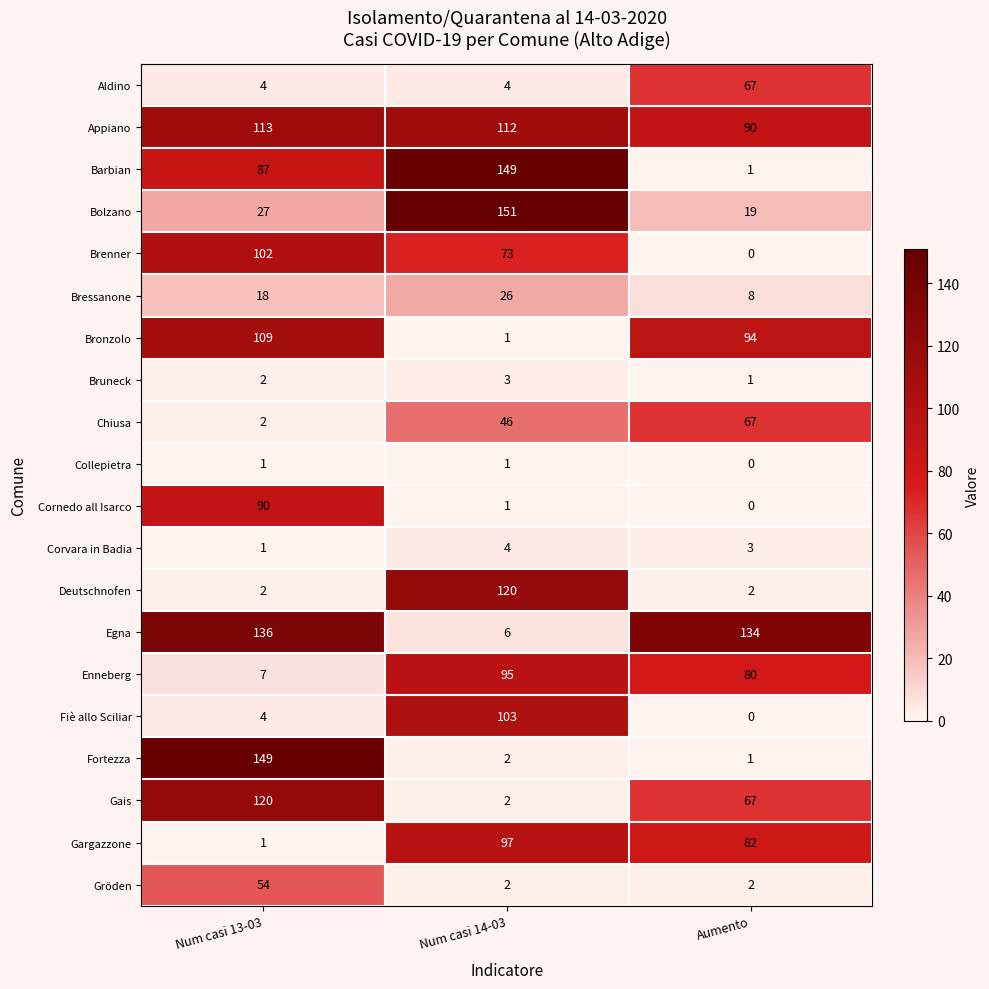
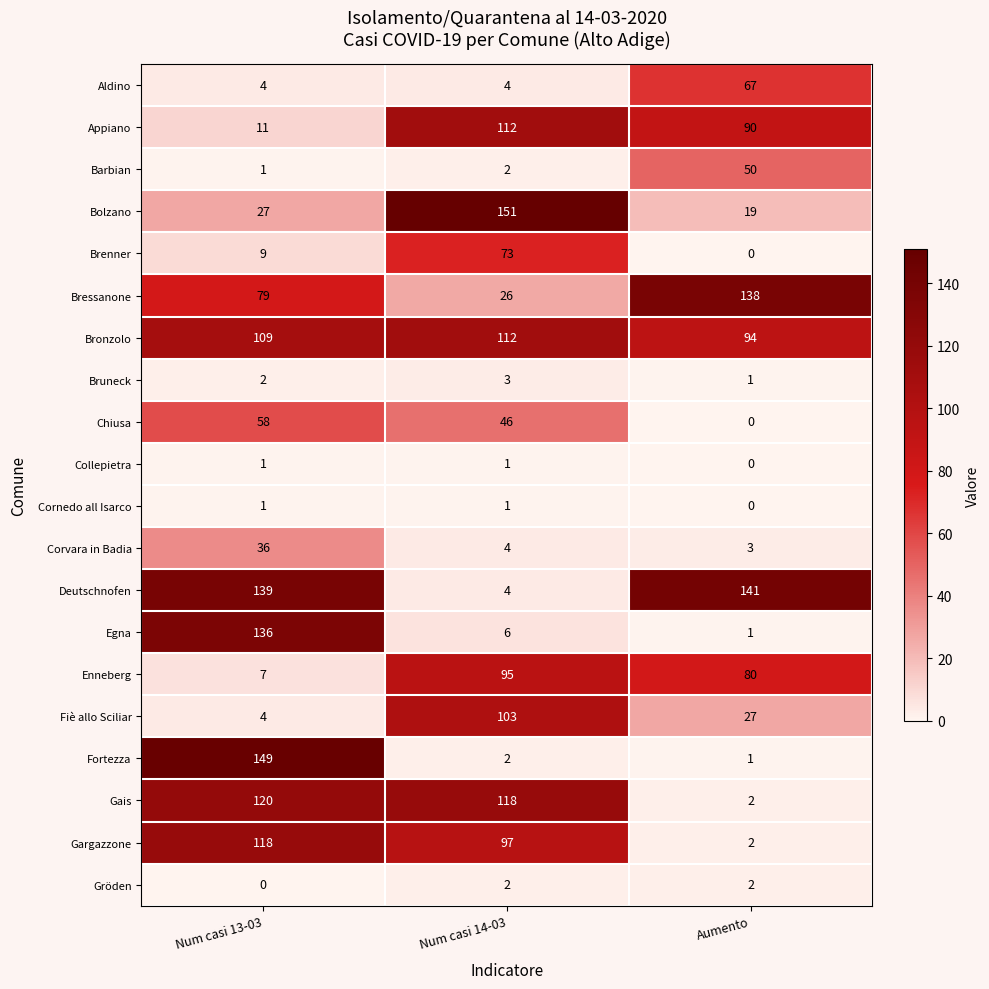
Appiano, Num casi 13-03: 113 -> 11
Barbian, Num casi 13-03: 87 -> 1
Barbian, Num casi 14-03: 149 -> 2
Barbian, Aumento: 1 -> 50
Brenner, Num casi 13-03: 102 -> 9
Bressanone, Num casi 13-03: 18 -> 79
Bressanone, Aumento: 8 -> 138
Bronzolo, Num casi 14-03: 1 -> 112
Chiusa, Num casi 13-03: 2 -> 58
Chiusa, Aumento: 67 -> 0
Cornedo all Isarco, Num casi 13-03: 90 -> 1
Corvara in Badia, Num casi 13-03: 1 -> 36
Deutschnofen, Num casi 13-03: 2 -> 139
Deutschnofen, Num casi 14-03: 120 -> 4
Deutschnofen, Aumento: 2 -> 141
Egna, Aumento: 134 -> 1
Fiè allo Sciliar, Aumento: 0 -> 27
Gais, Num casi 14-03: 2 -> 118
Gais, Aumento: 67 -> 2
Gargazzone, Num casi 13-03: 1 -> 118
Gargazzone, Aumento: 82 -> 2
Gröden, Num casi 13-03: 54 -> 0
